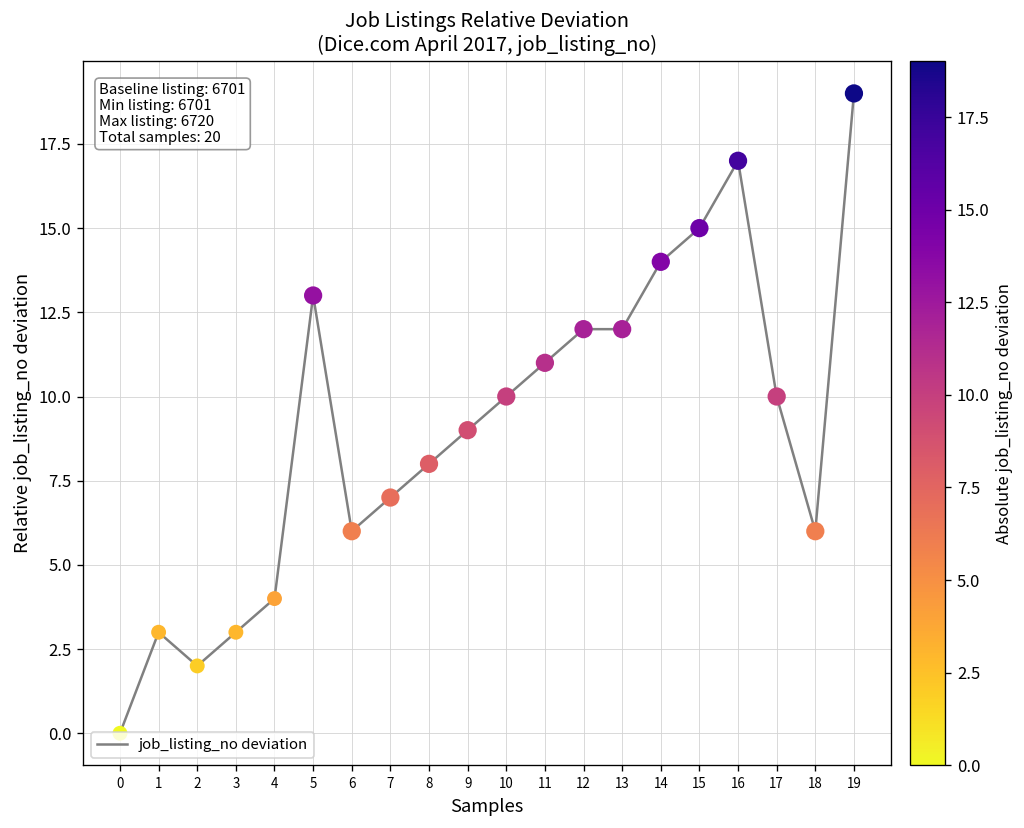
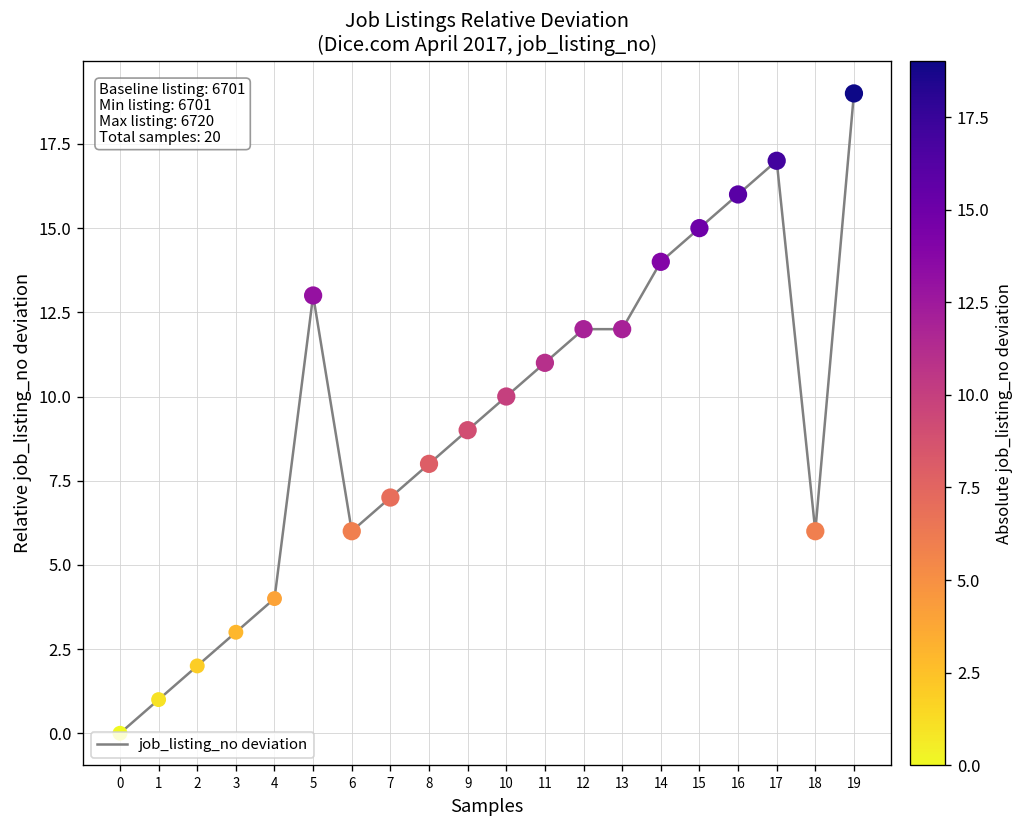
job_listing_no deviation, 1: 3.0 -> 1.0
job_listing_no deviation, 16: 17.0 -> 16.0
job_listing_no deviation, 17: 10.0 -> 17.0
